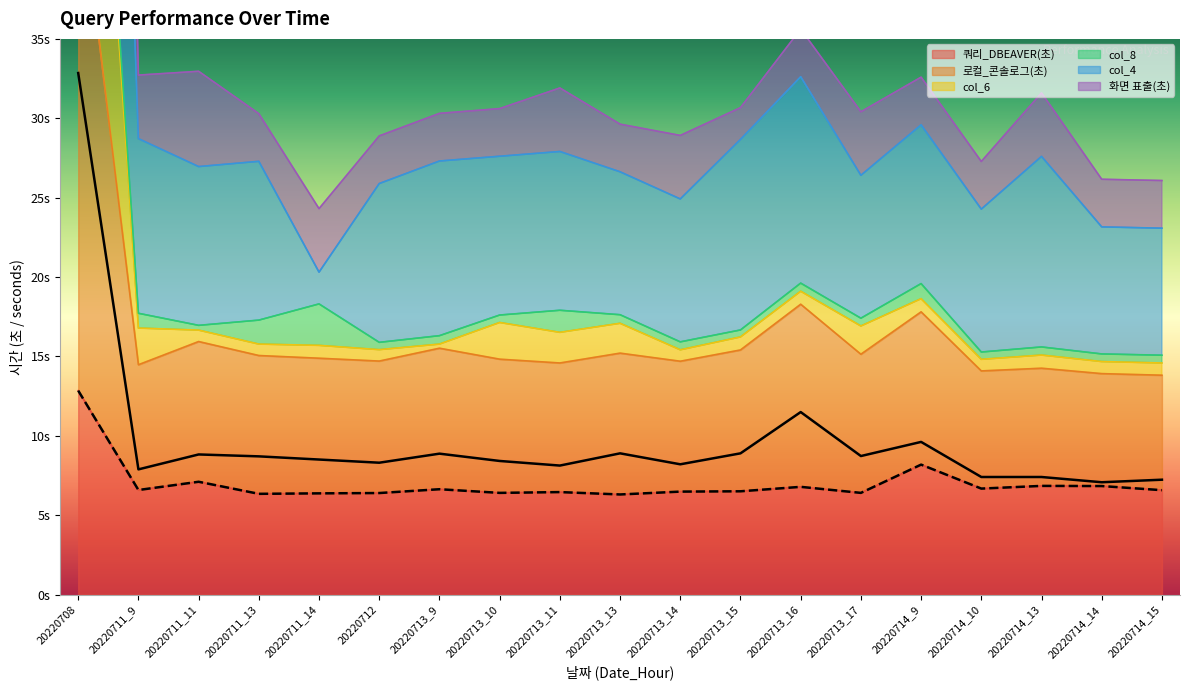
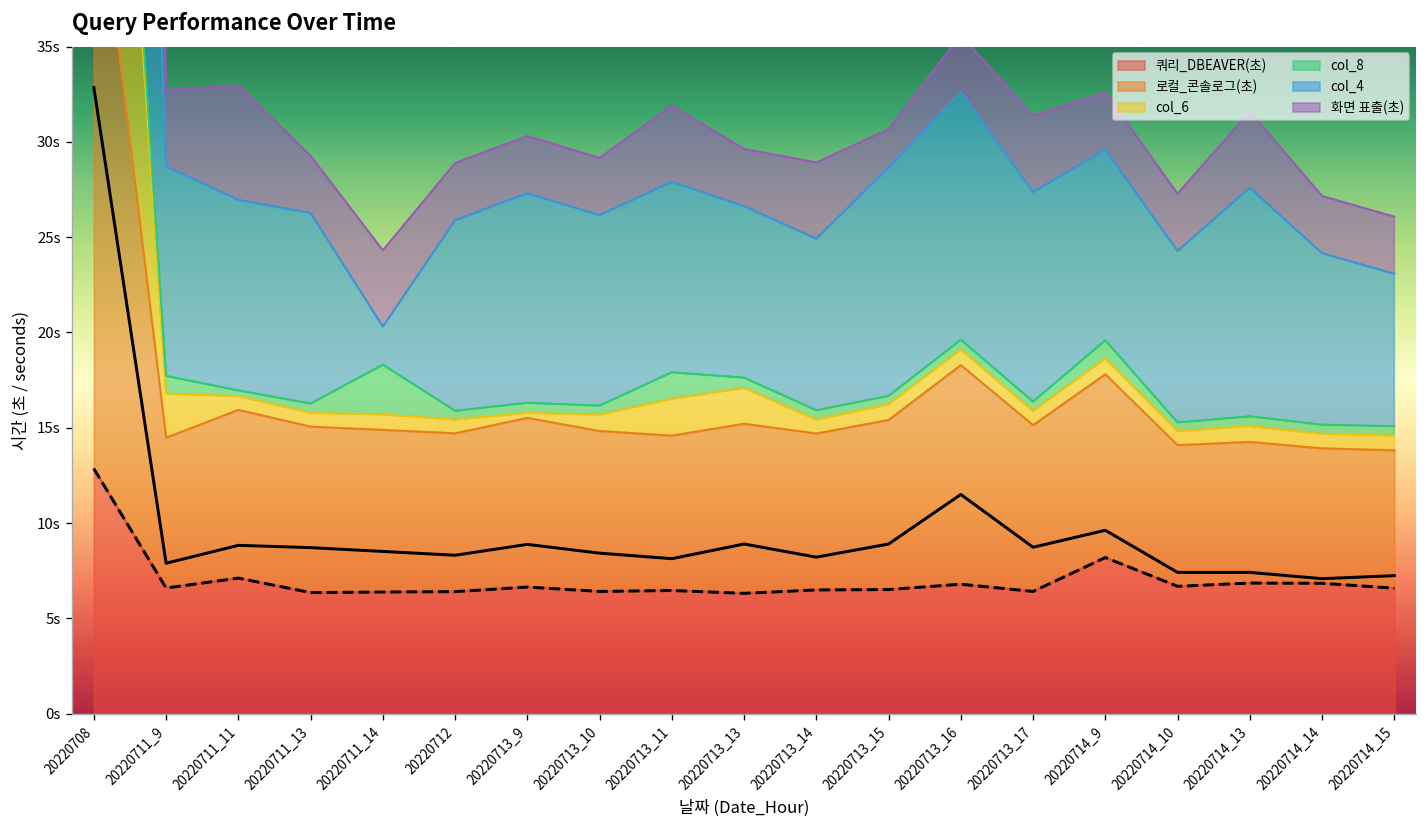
col_8, 20220711_13: 1.5s -> 0.5s
col_6, 20220713_10: 2.3s -> 0.9s
col_6, 20220713_17: 1.8s -> 0.7s
col_4, 20220713_17: 9s -> 11s
col_4, 20220714_14: 8s -> 9s
